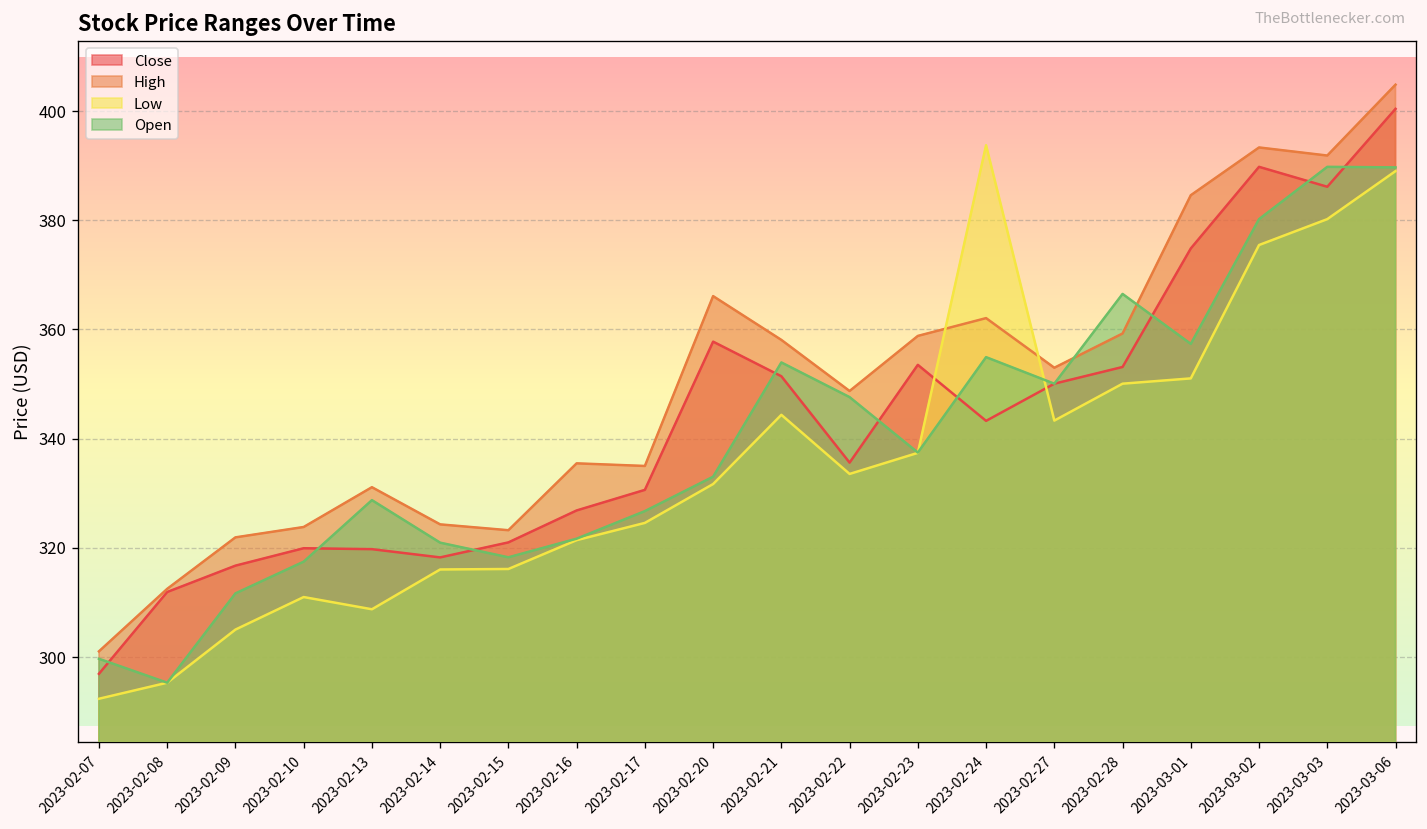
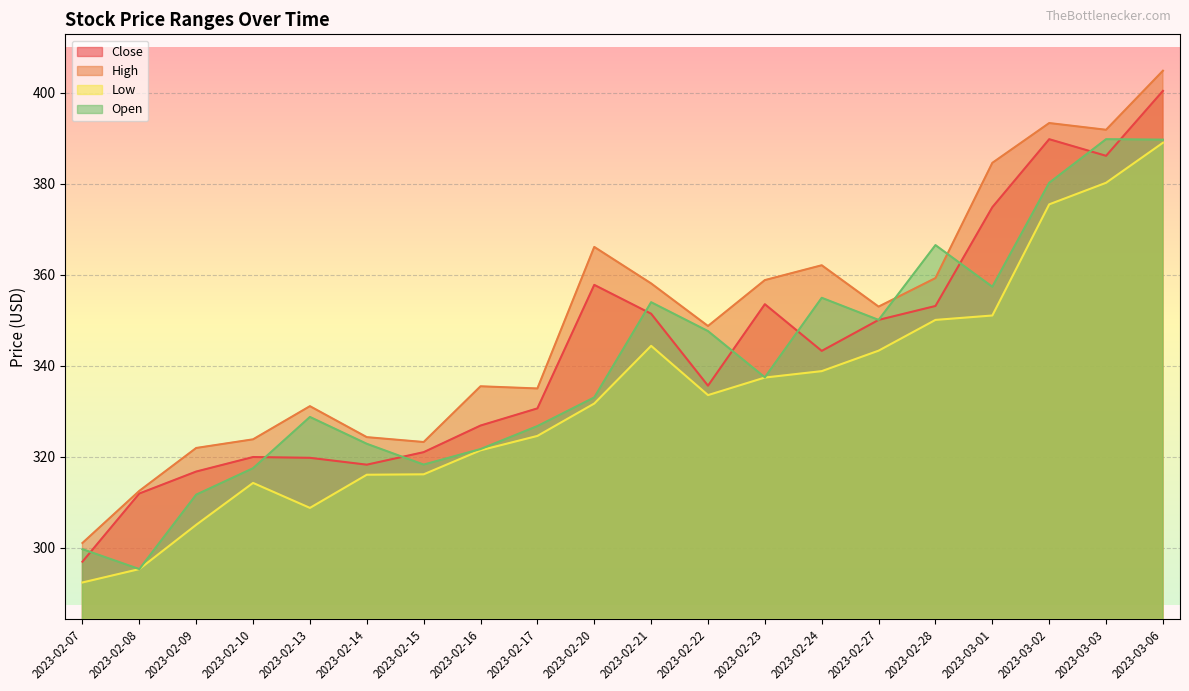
Low, 2023-02-10: 311 -> 314
Open, 2023-02-14: 321 -> 323
Low, 2023-02-24: 394 -> 339
